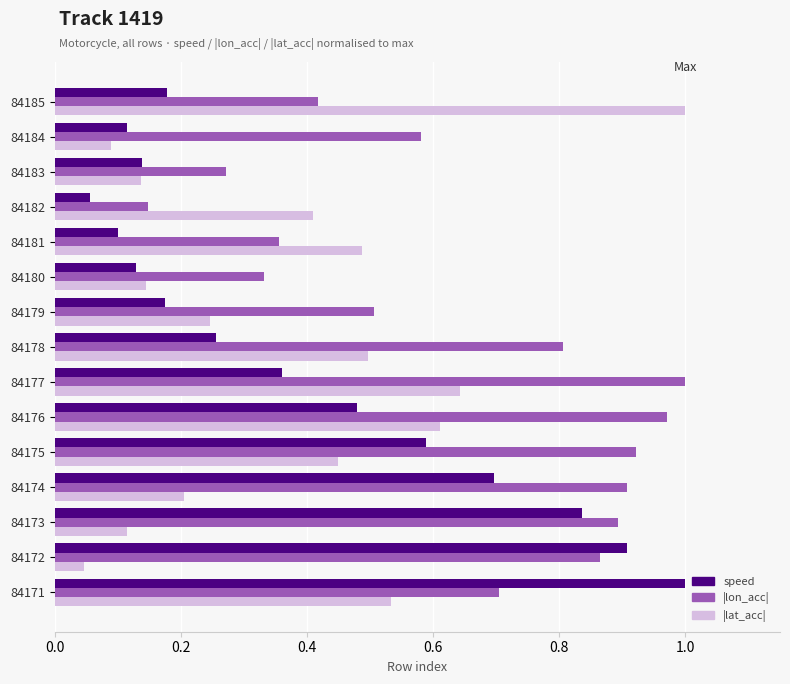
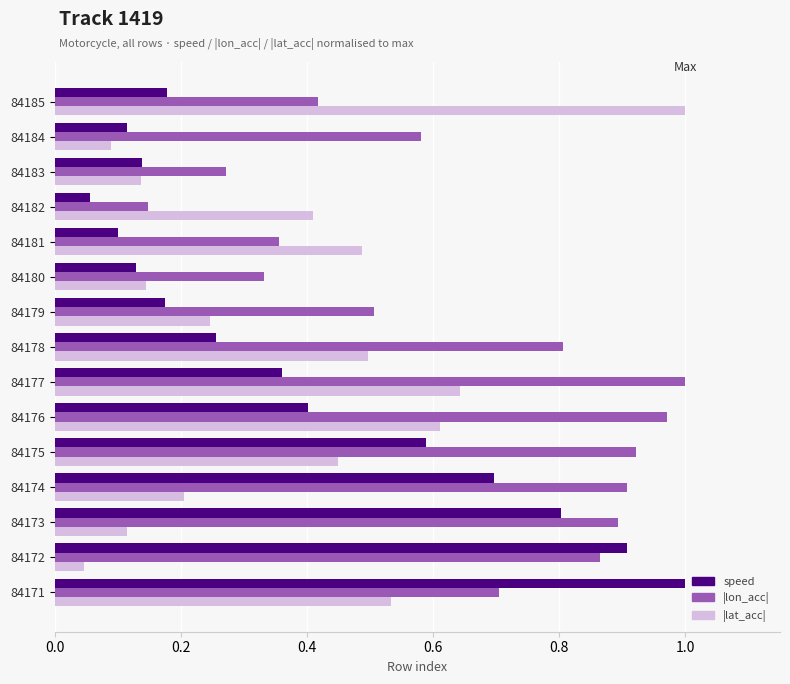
speed, 84176: 0.48 -> 0.40
speed, 84173: 0.84 -> 0.80
